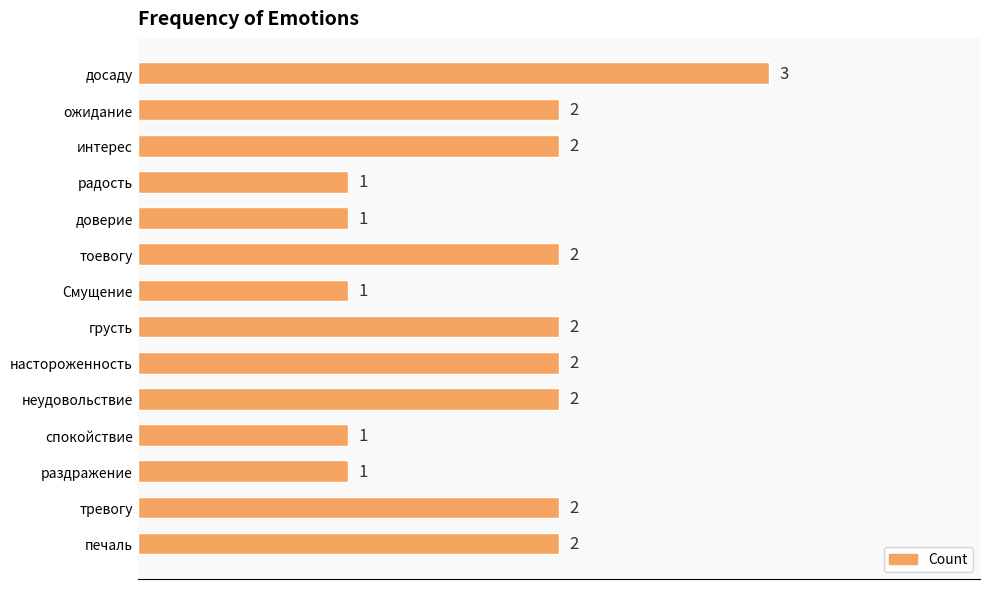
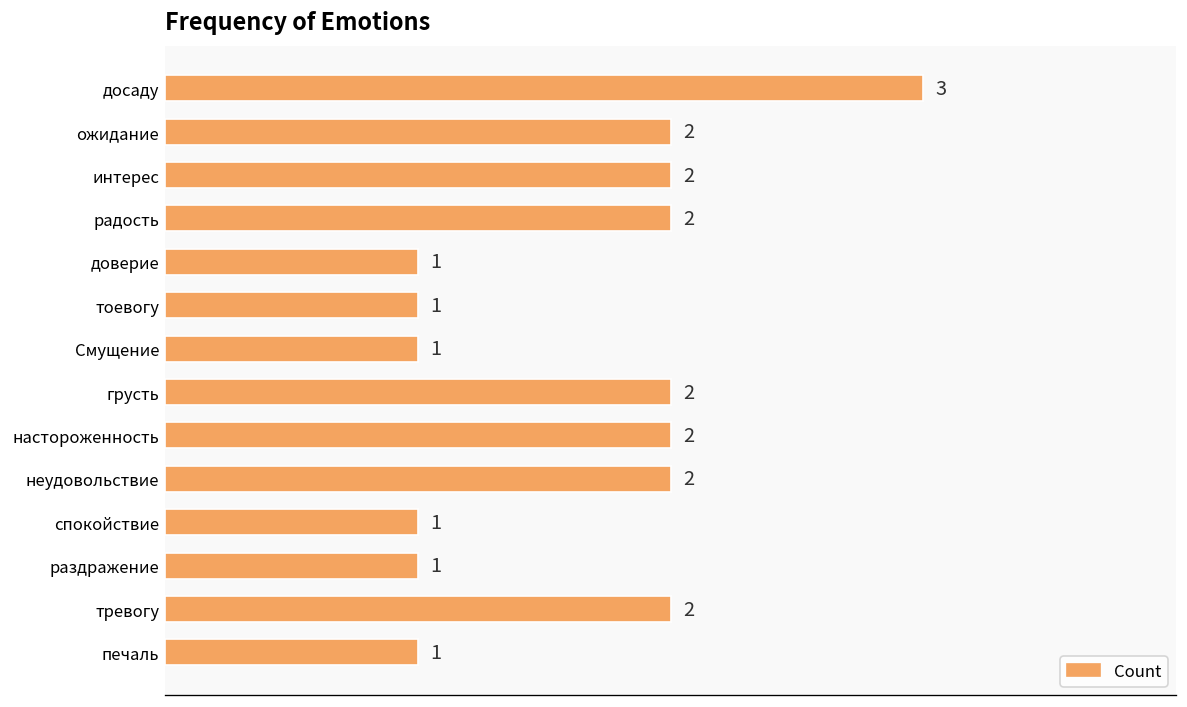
радость: 1 -> 2
тоевогу: 2 -> 1
печаль: 2 -> 1
